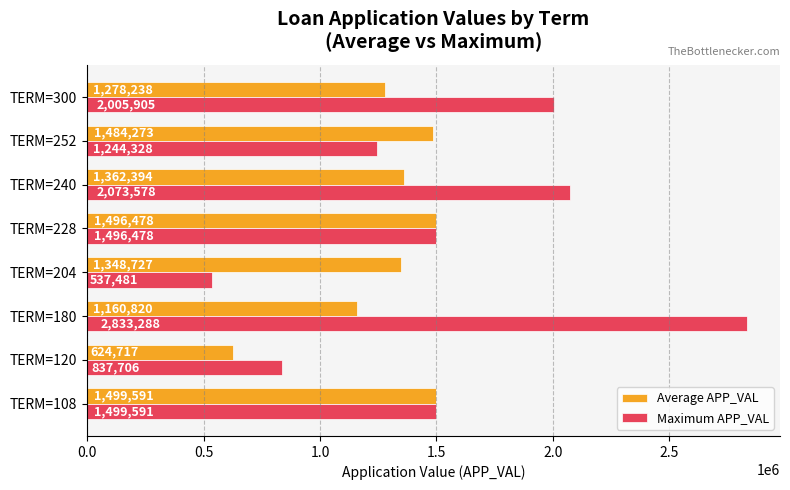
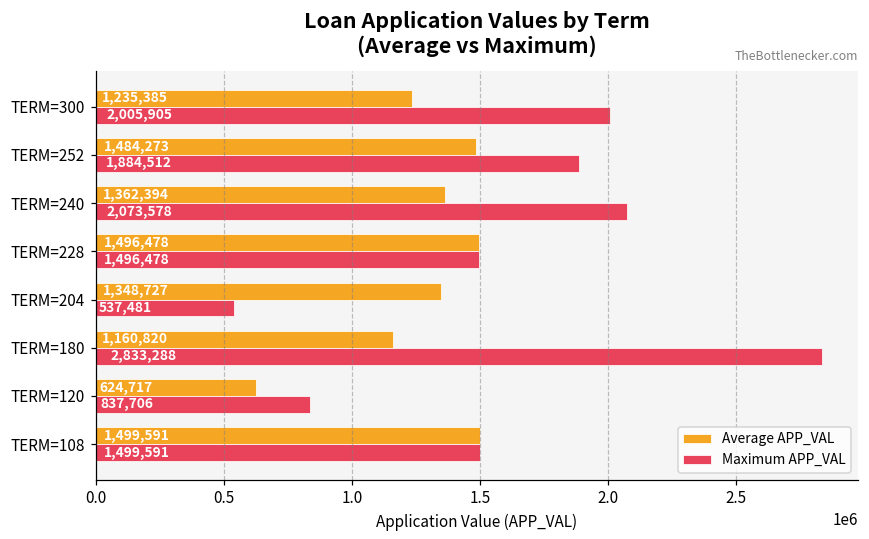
Average APP_VAL, TERM=300: 1,278,238 -> 1,235,385
Maximum APP_VAL, TERM=252: 1,244,328 -> 1,884,512
